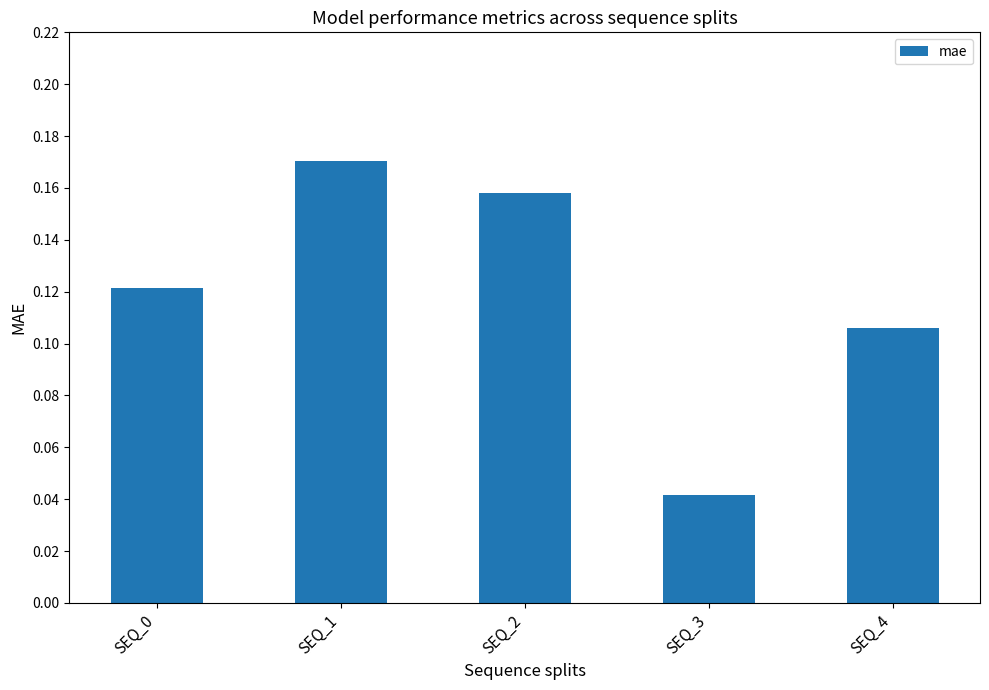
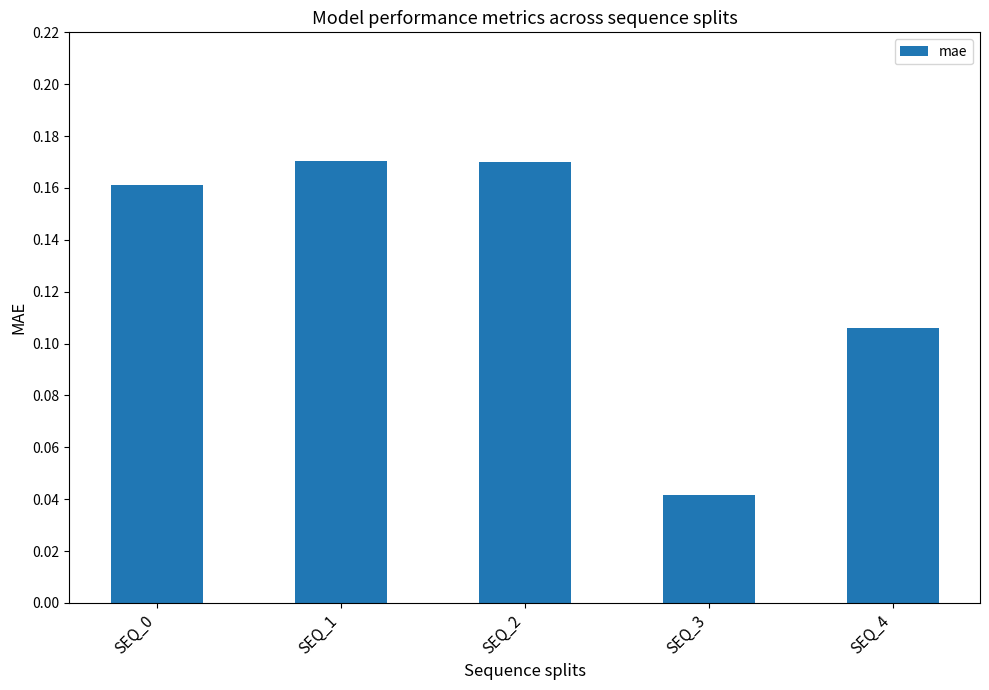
SEQ_0: 0.121 -> 0.161
SEQ_2: 0.158 -> 0.170
